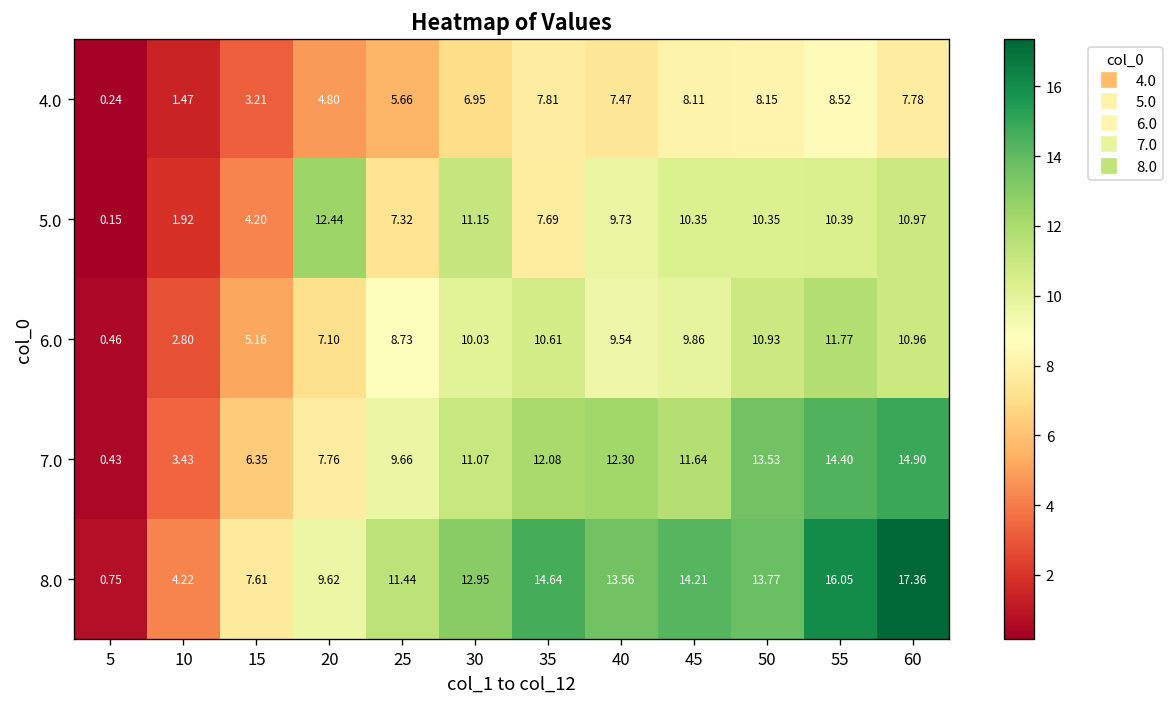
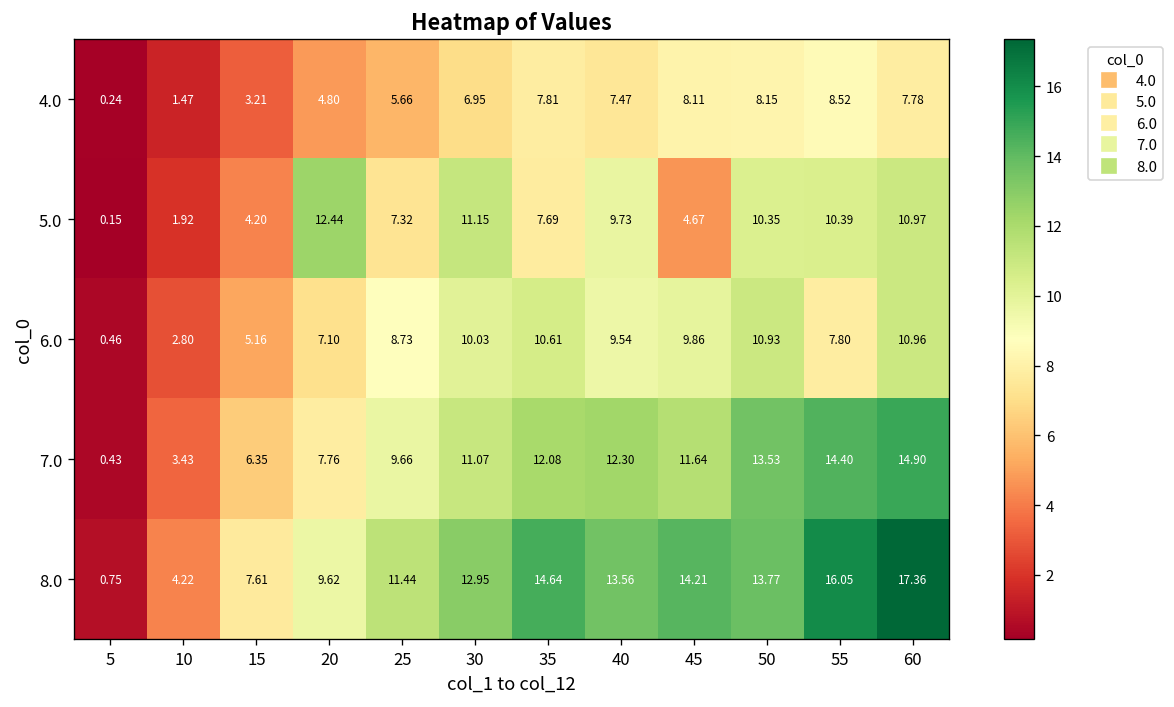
5.0, 45: 10.35 -> 4.67
6.0, 55: 11.77 -> 7.80
